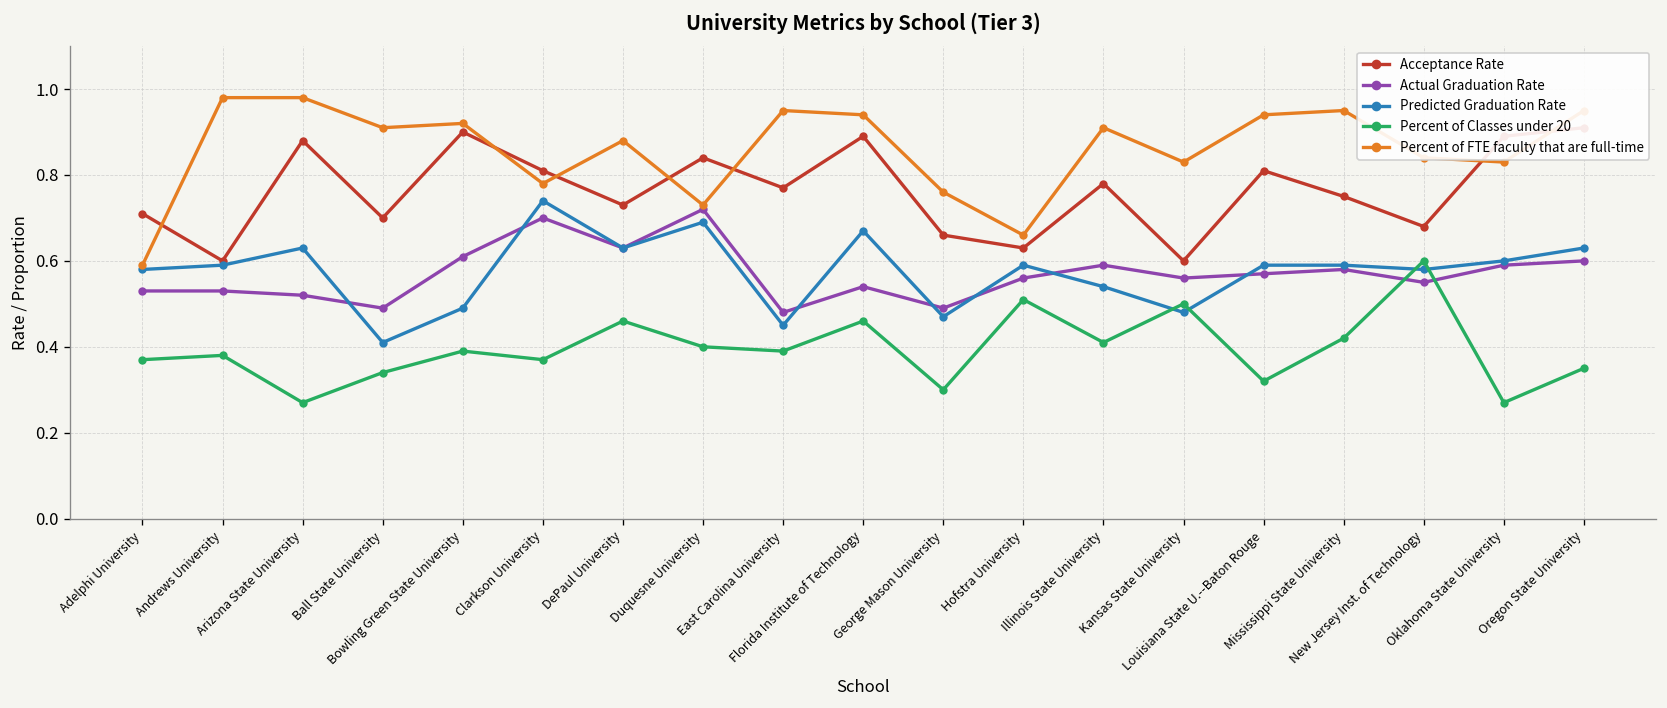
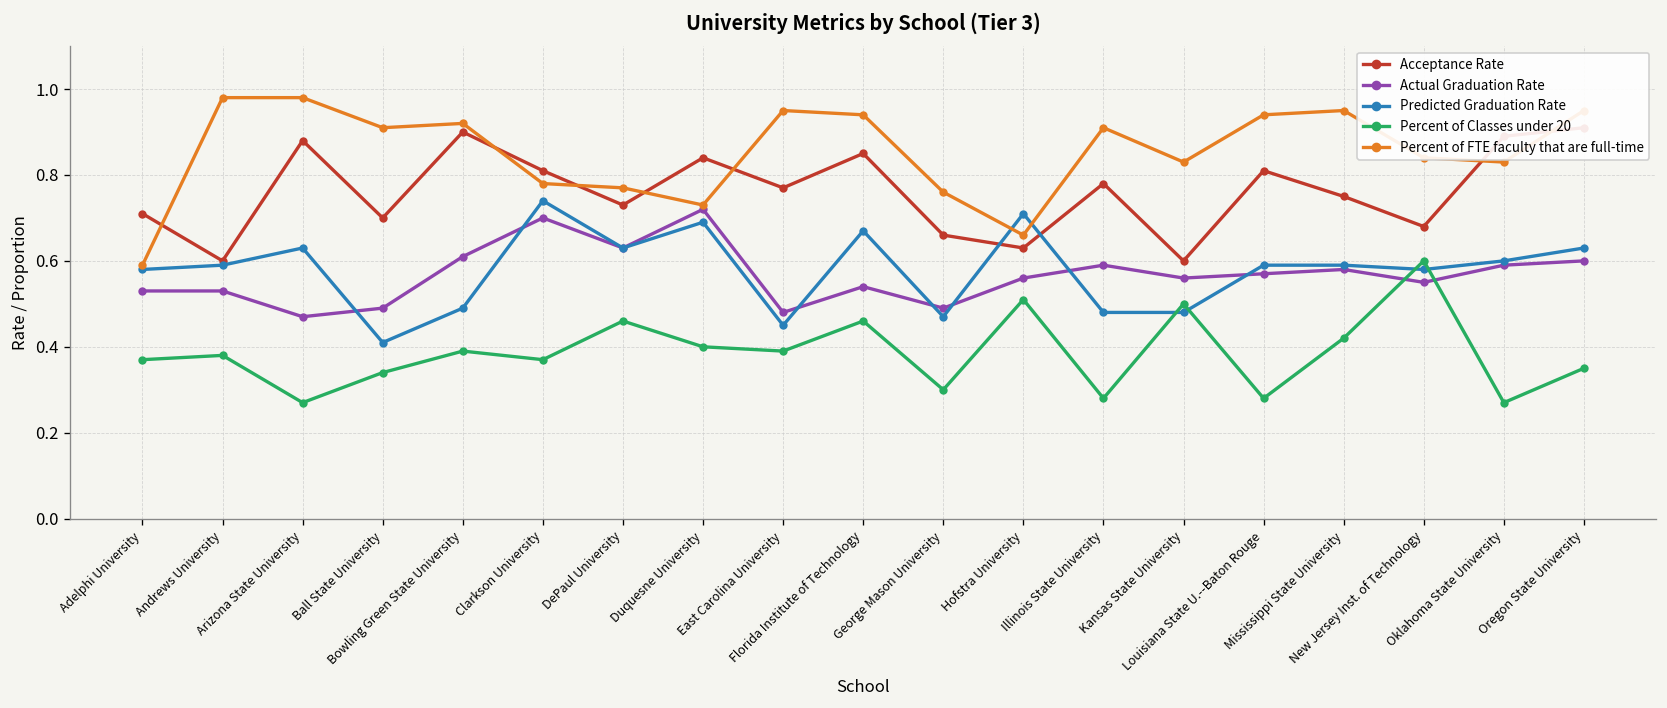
Actual Graduation Rate, Arizona State University: 0.52 -> 0.47
Percent of FTE faculty that are full-time, DePaul University: 0.88 -> 0.77
Acceptance Rate, Florida Institute of Technology: 0.89 -> 0.85
Predicted Graduation Rate, Hofstra University: 0.59 -> 0.71
Predicted Graduation Rate, Illinois State University: 0.54 -> 0.48
Percent of Classes under 20, Illinois State University: 0.41 -> 0.28
Percent of Classes under 20, Louisiana State U.--Baton Rouge: 0.32 -> 0.28
